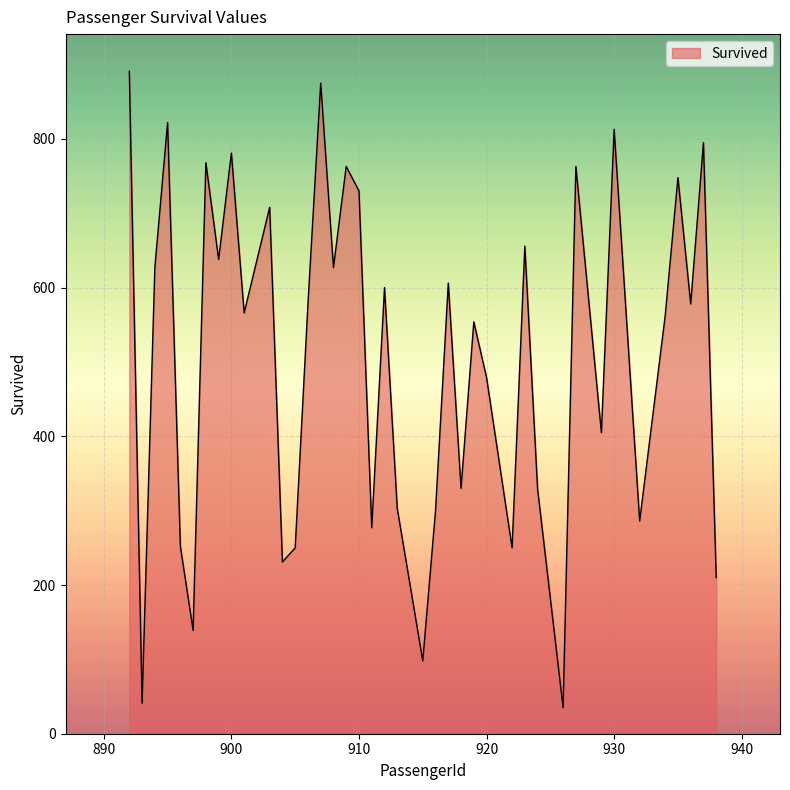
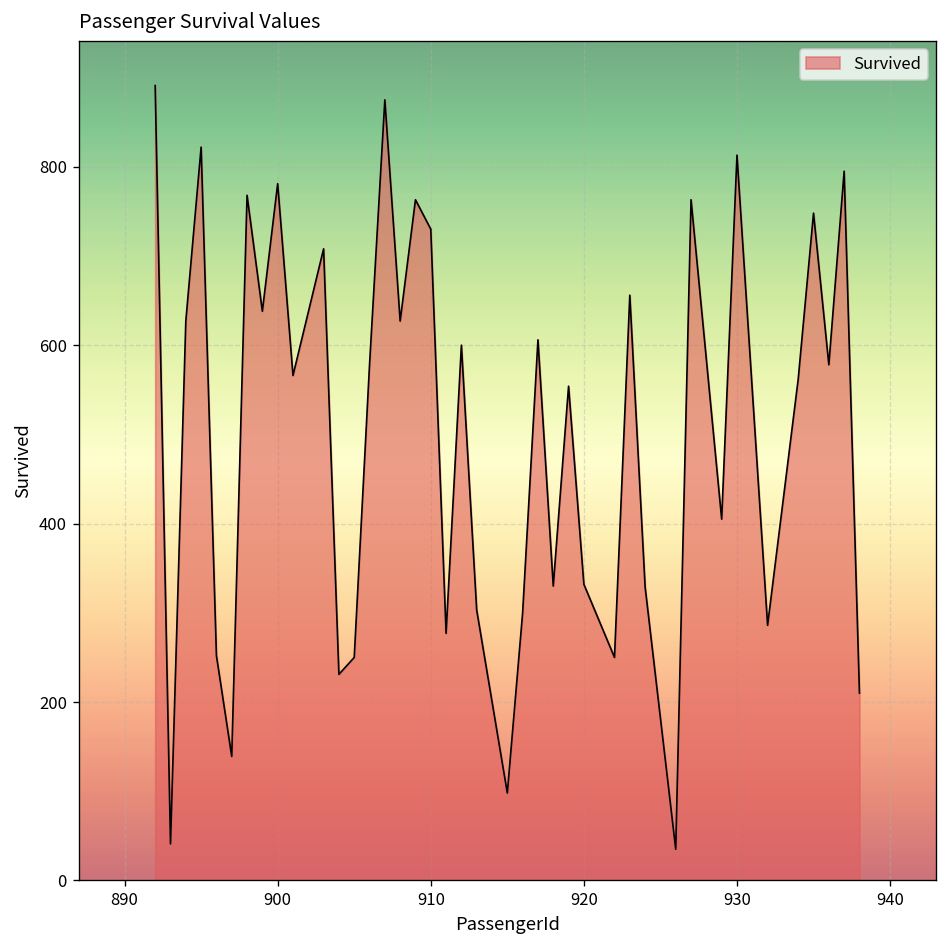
920: 480 -> 330
